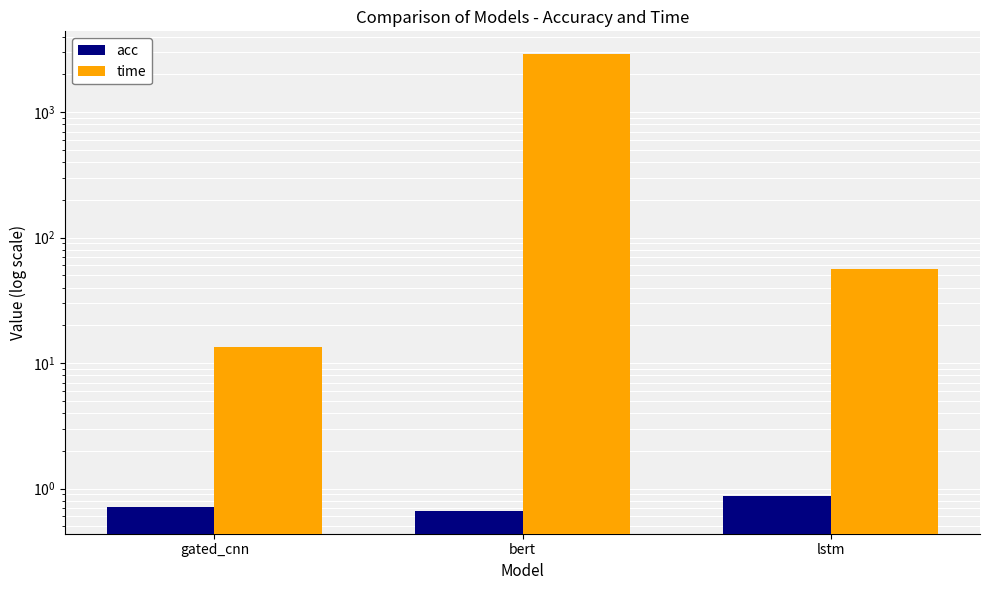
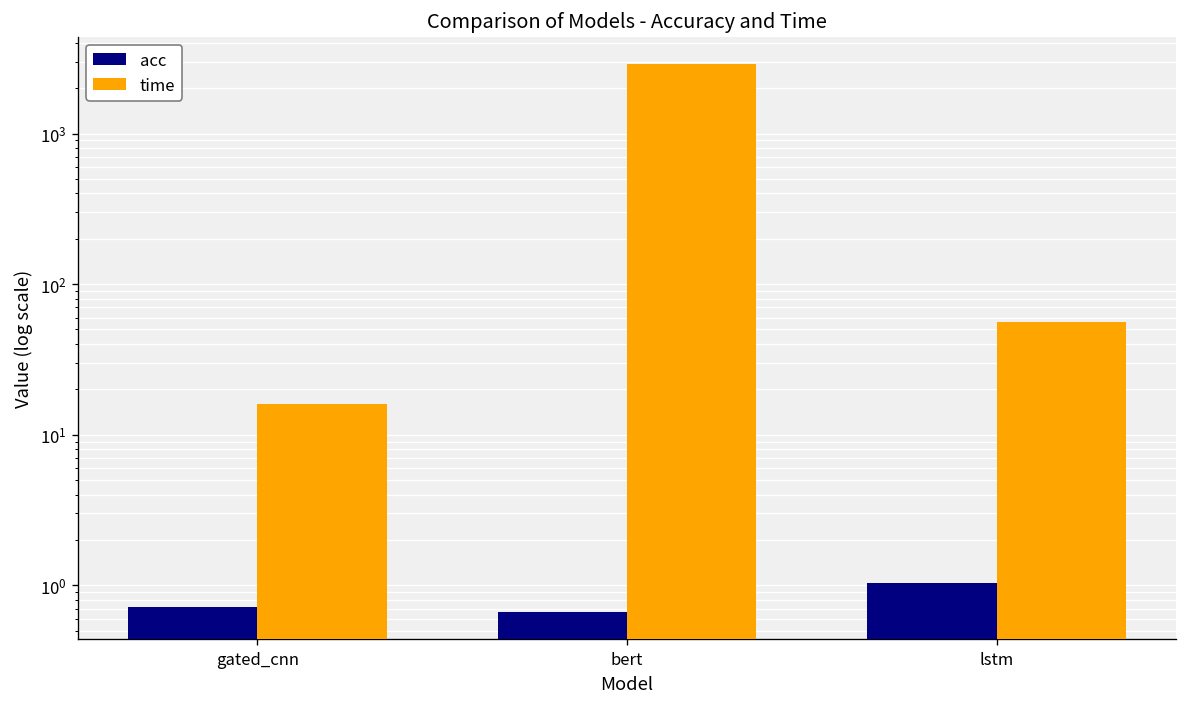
time, gated_cnn: 13 -> 16
acc, lstm: 0.9 -> 1.0
